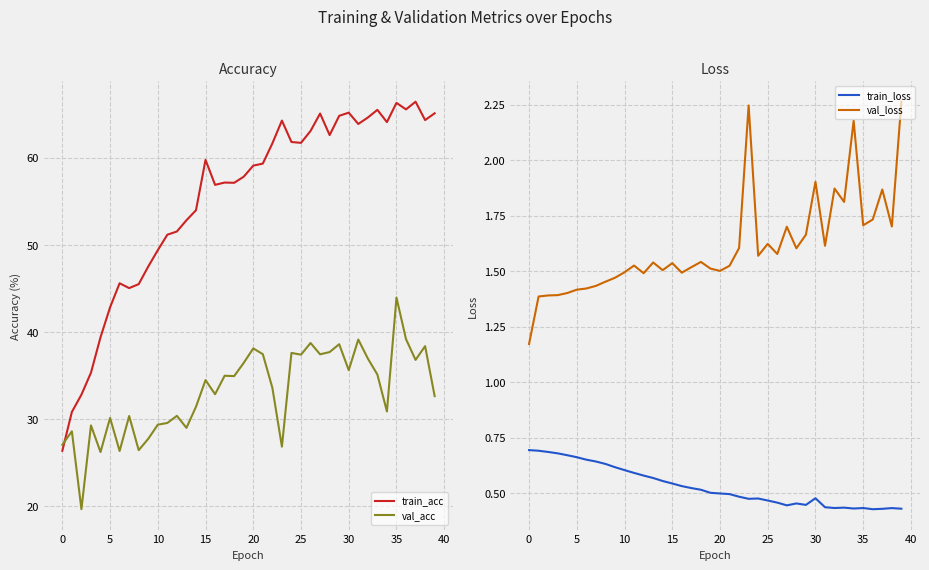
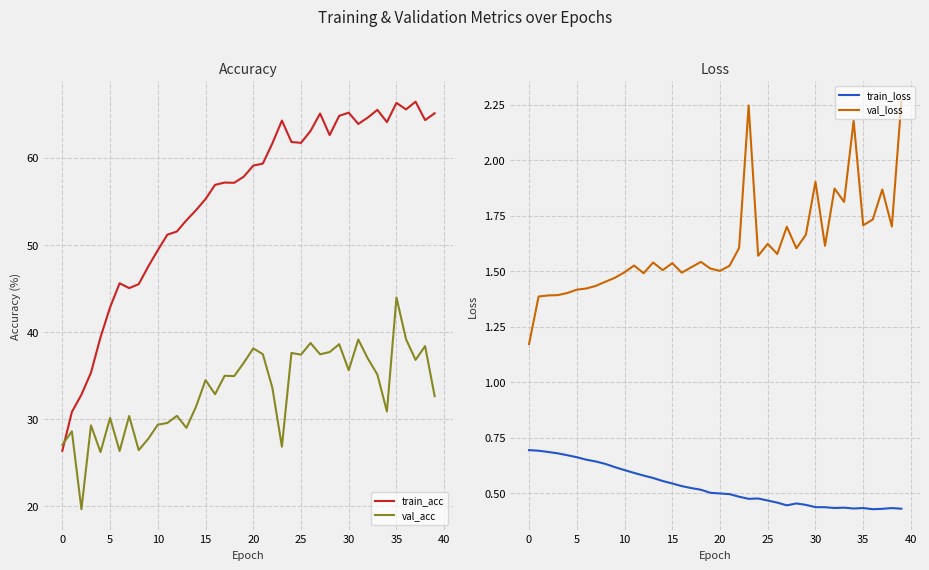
Accuracy, train_acc, 15: 60 -> 55
Loss, train_loss, 30: 0.48 -> 0.44
